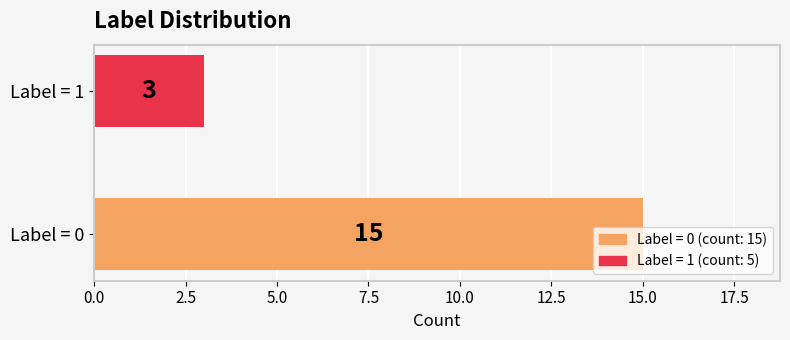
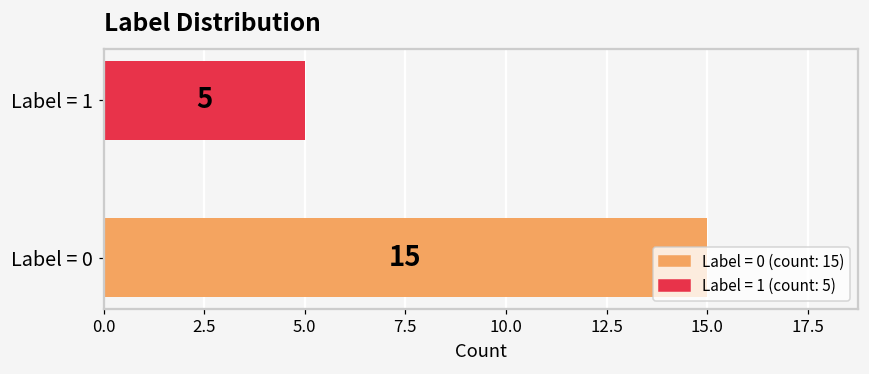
Label = 1: 3 -> 5
